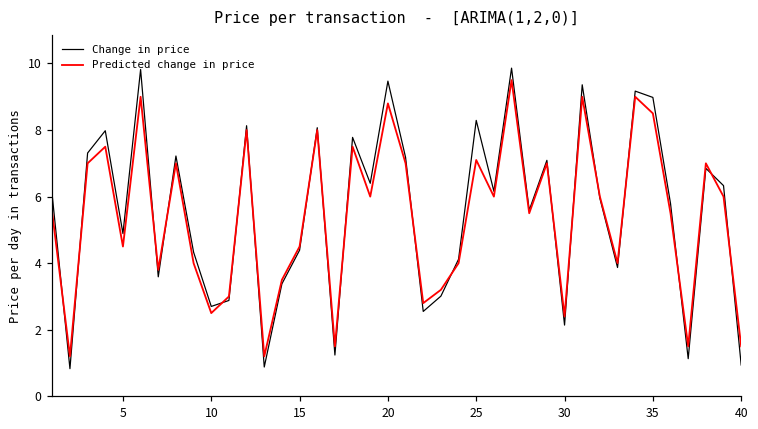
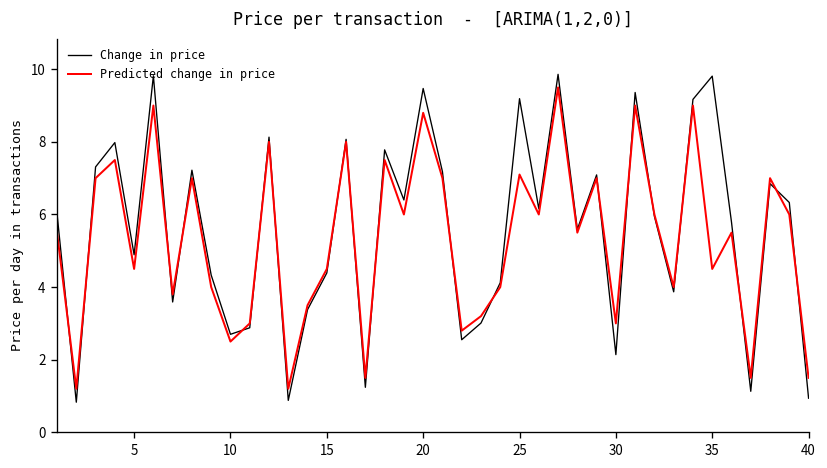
Change in price, 25: 8.3 -> 9.2
Predicted change in price, 30: 2.4 -> 3.0
Change in price, 35: 9.0 -> 9.8
Predicted change in price, 35: 8.5 -> 4.5
